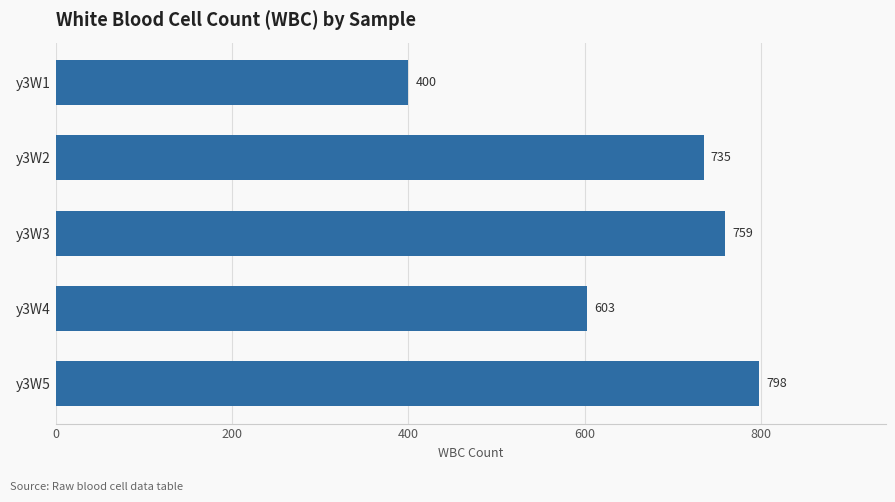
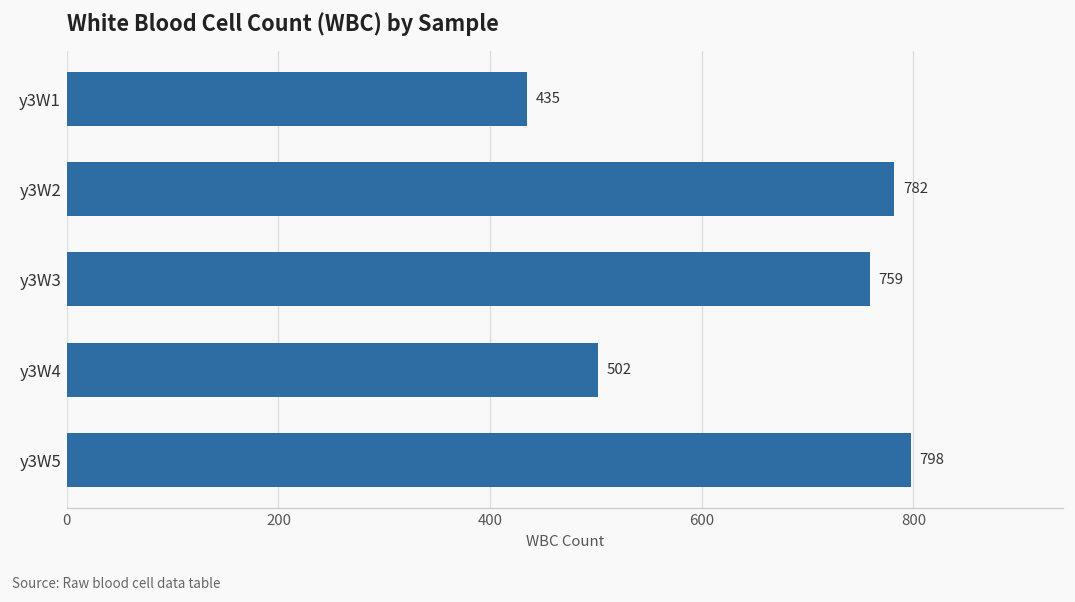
y3W1: 400 -> 435
y3W2: 735 -> 782
y3W4: 603 -> 502
